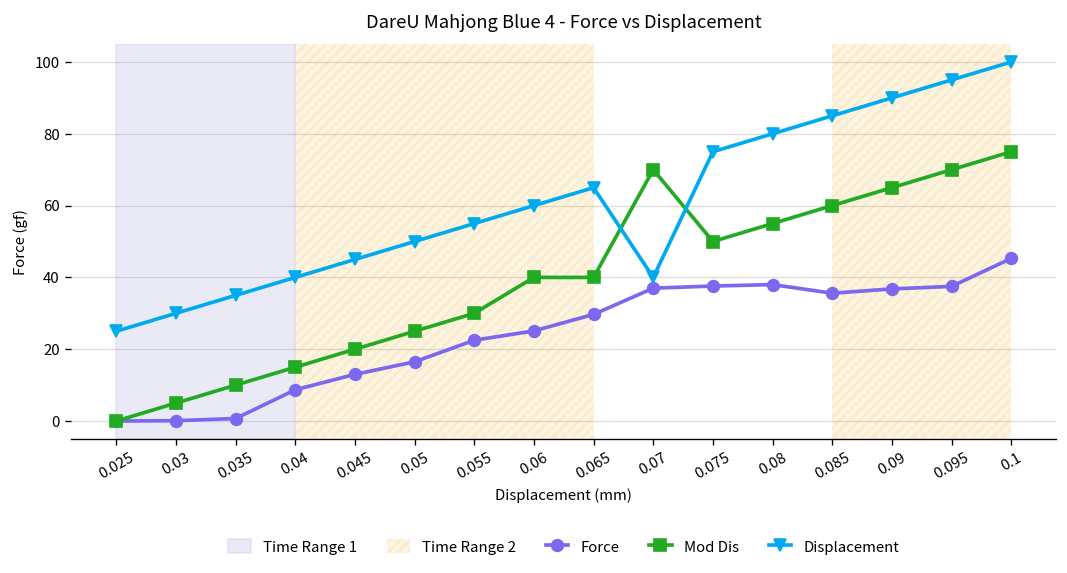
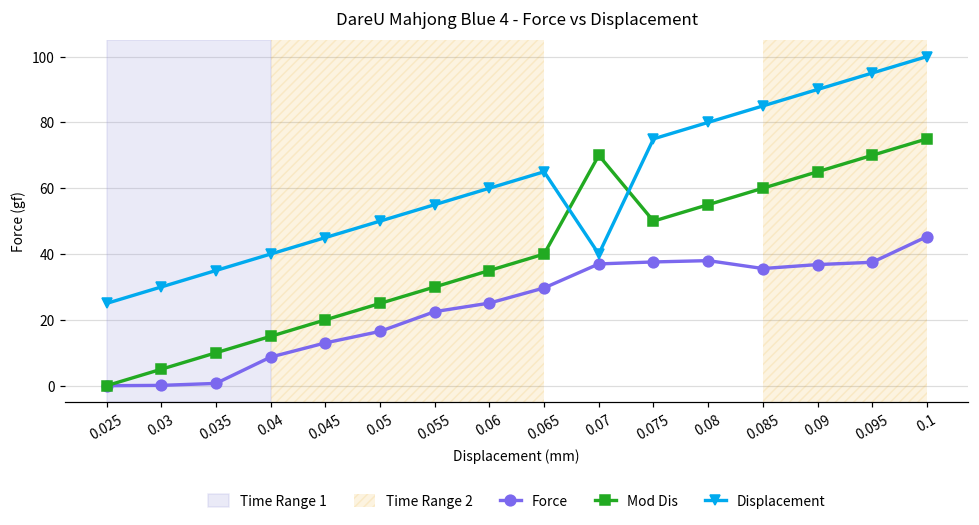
Mod Dis, 0.06: 40 -> 35
